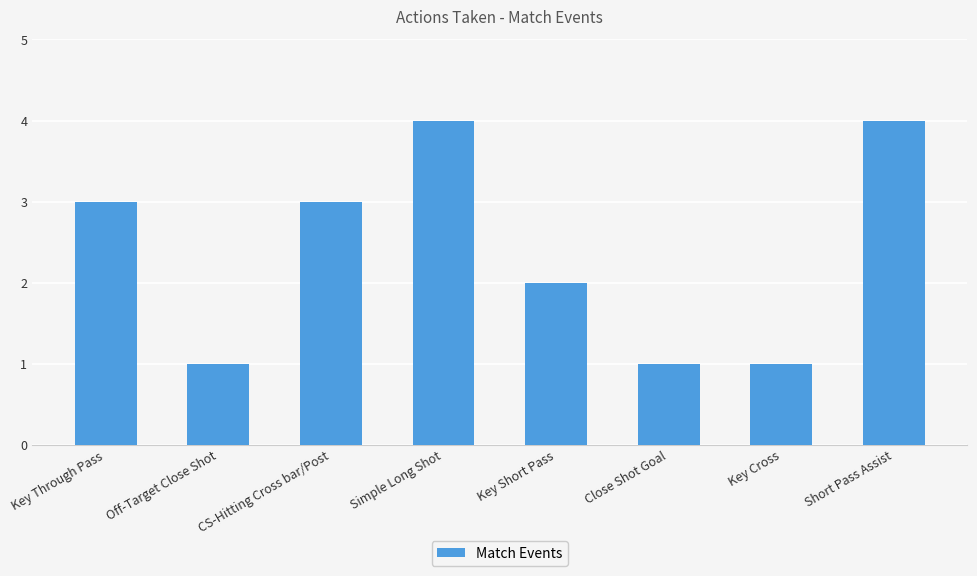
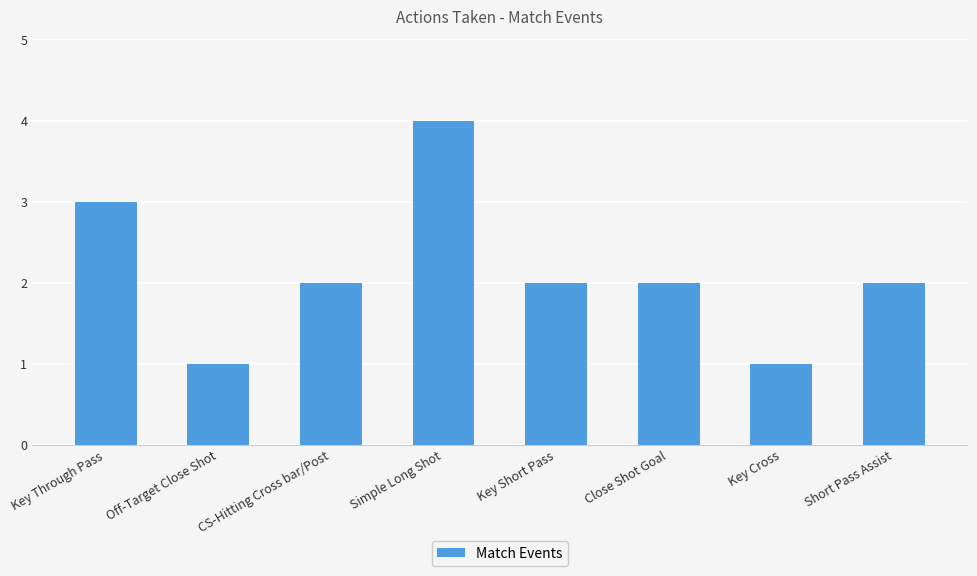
CS-Hitting Cross bar/Post: 3 -> 2
Close Shot Goal: 1 -> 2
Short Pass Assist: 4 -> 2
